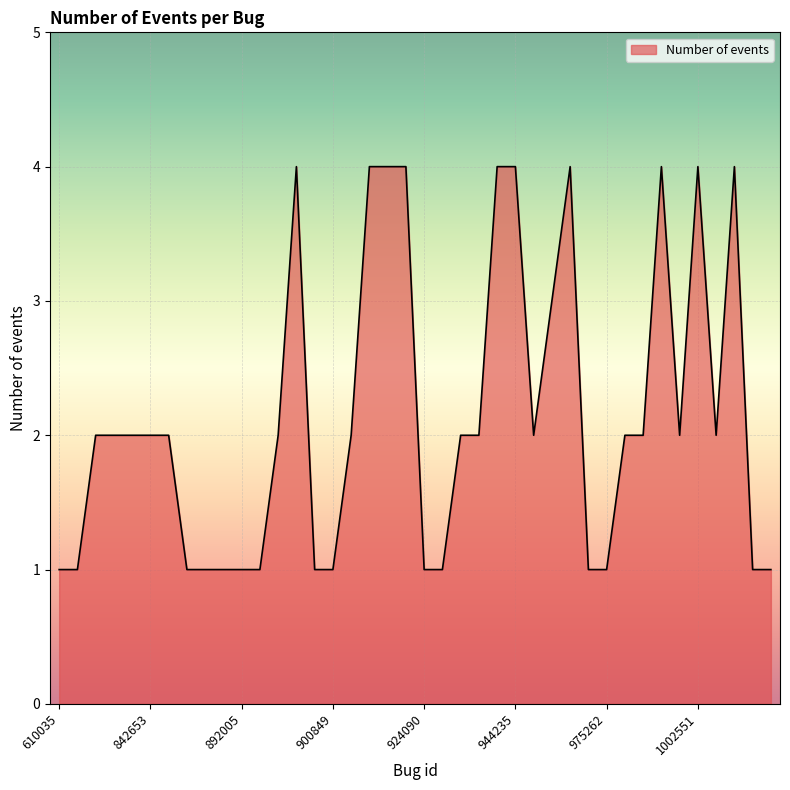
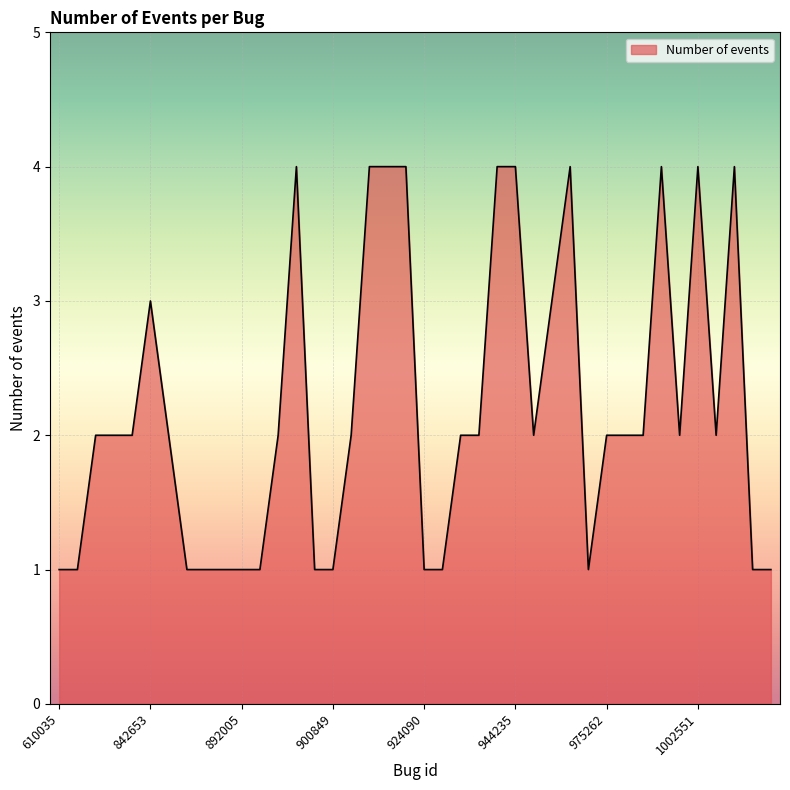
842653: 2 -> 3
975262: 1 -> 2
